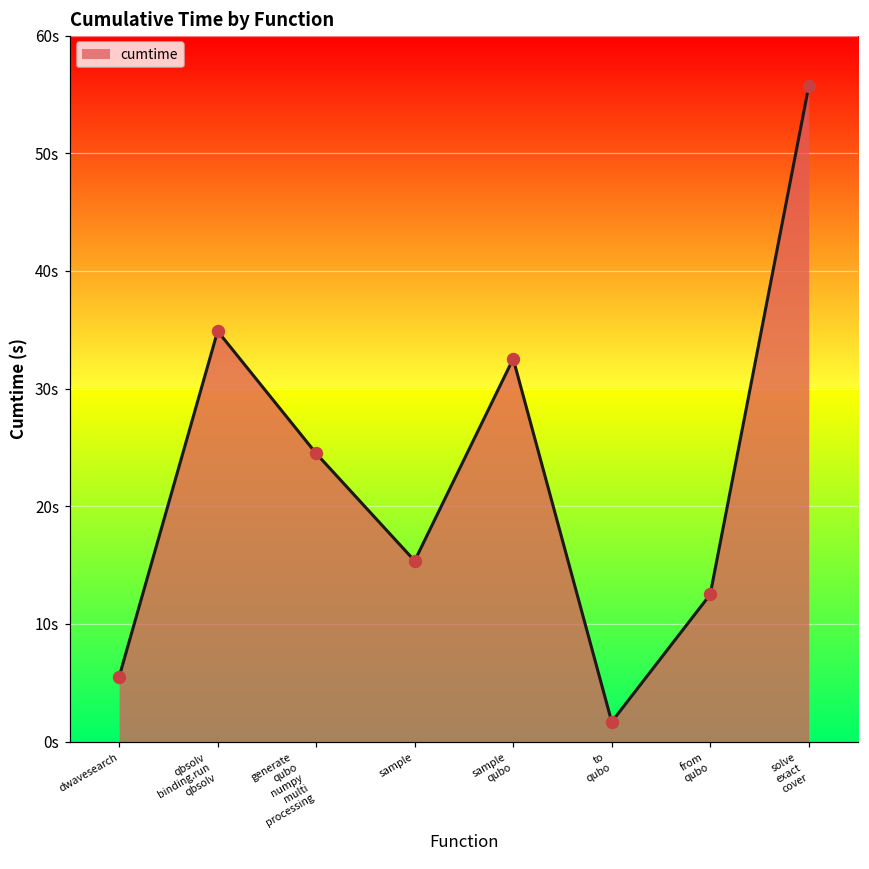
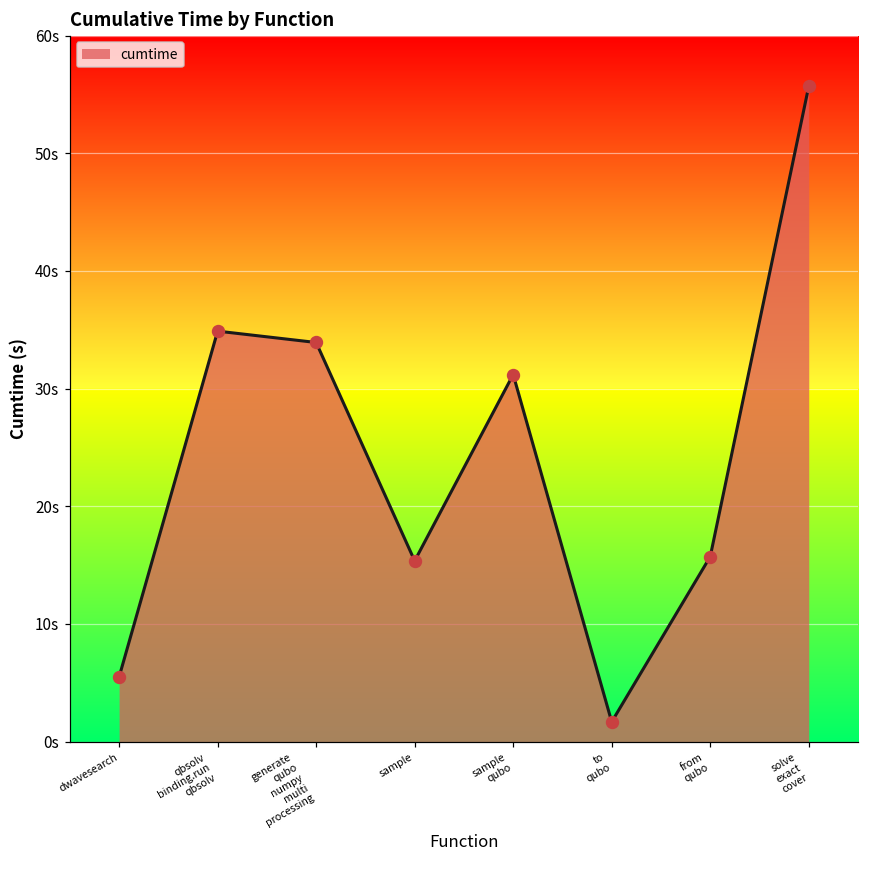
generate qubo numpy multi processing: 24.5s -> 33.9s
sample qubo: 32.5s -> 31.2s
from qubo: 12.5s -> 15.7s
